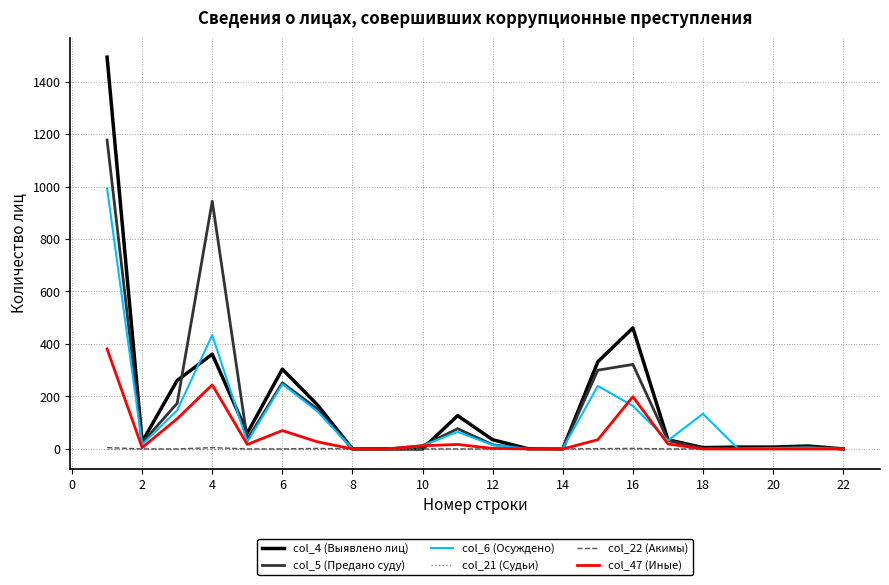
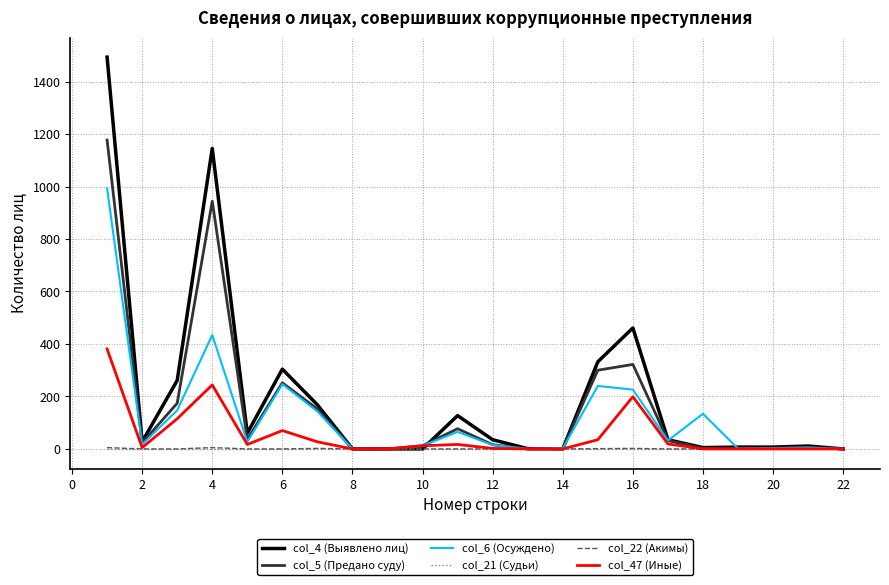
col_4 (Выявлено лиц), 4: 360 -> 1150
col_6 (Осуждено), 16: 160 -> 230
